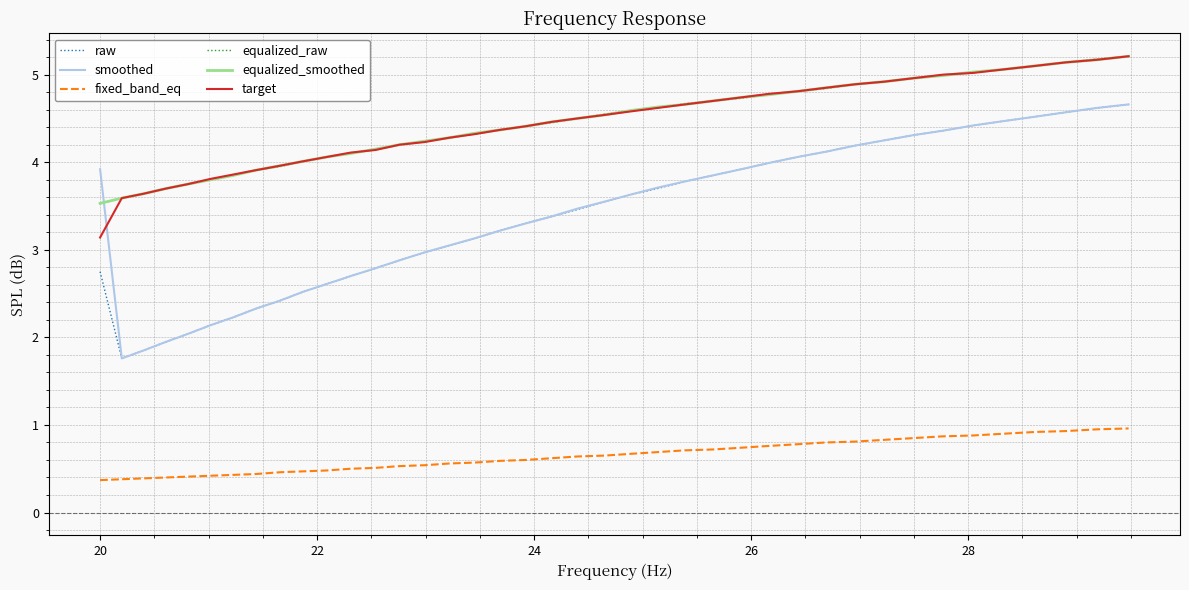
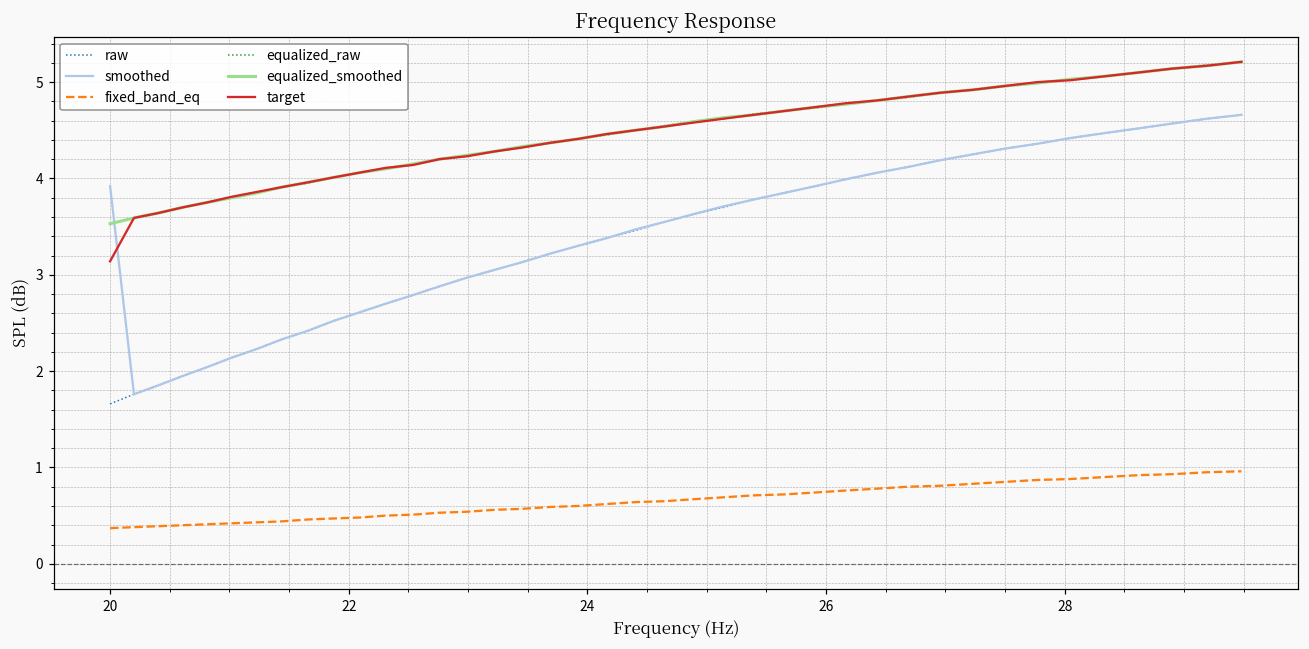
raw, 20: 2.8 -> 1.7
